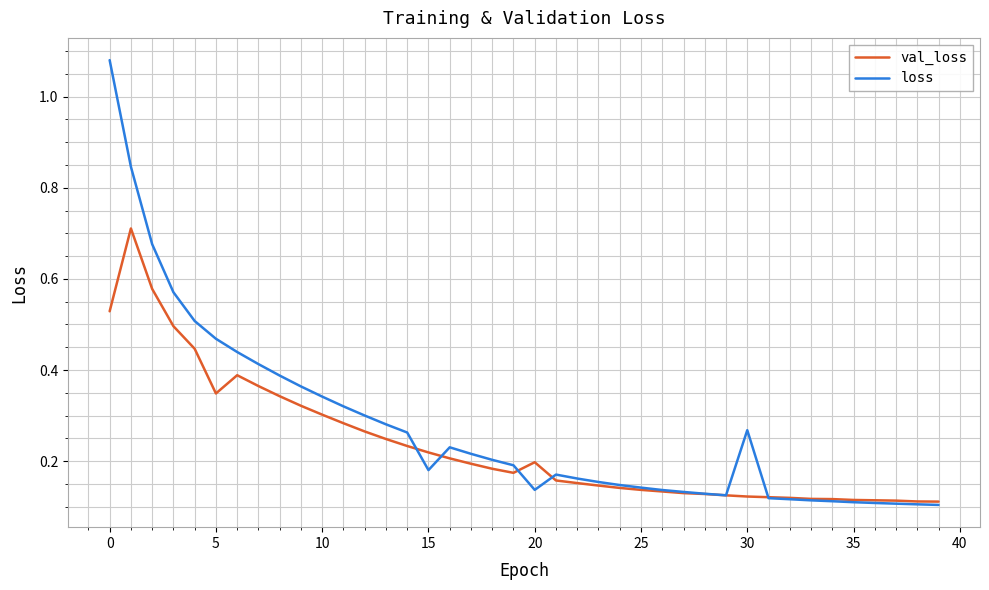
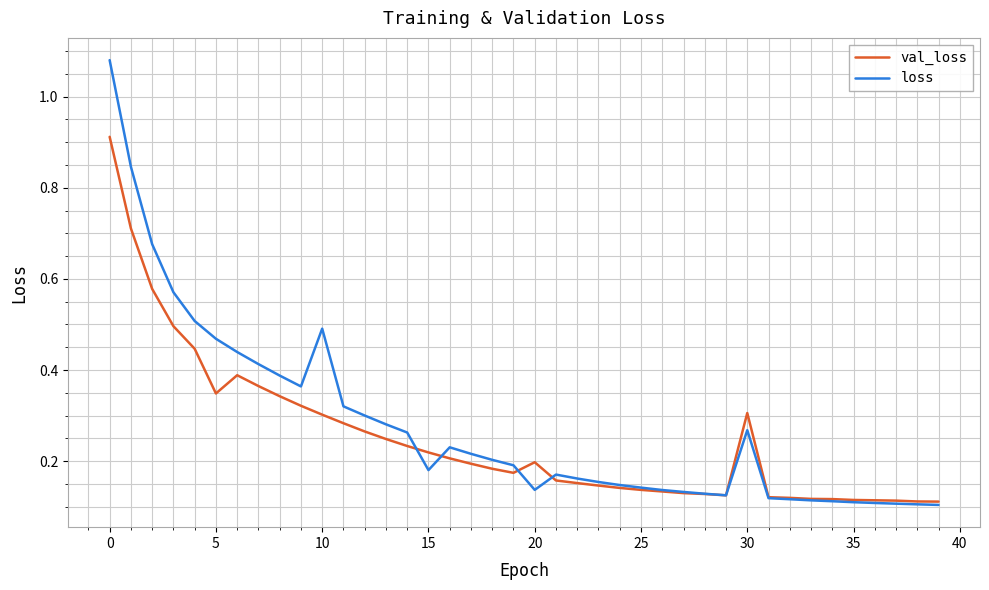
val_loss, 0: 0.53 -> 0.91
loss, 10: 0.34 -> 0.49
val_loss, 30: 0.12 -> 0.31
